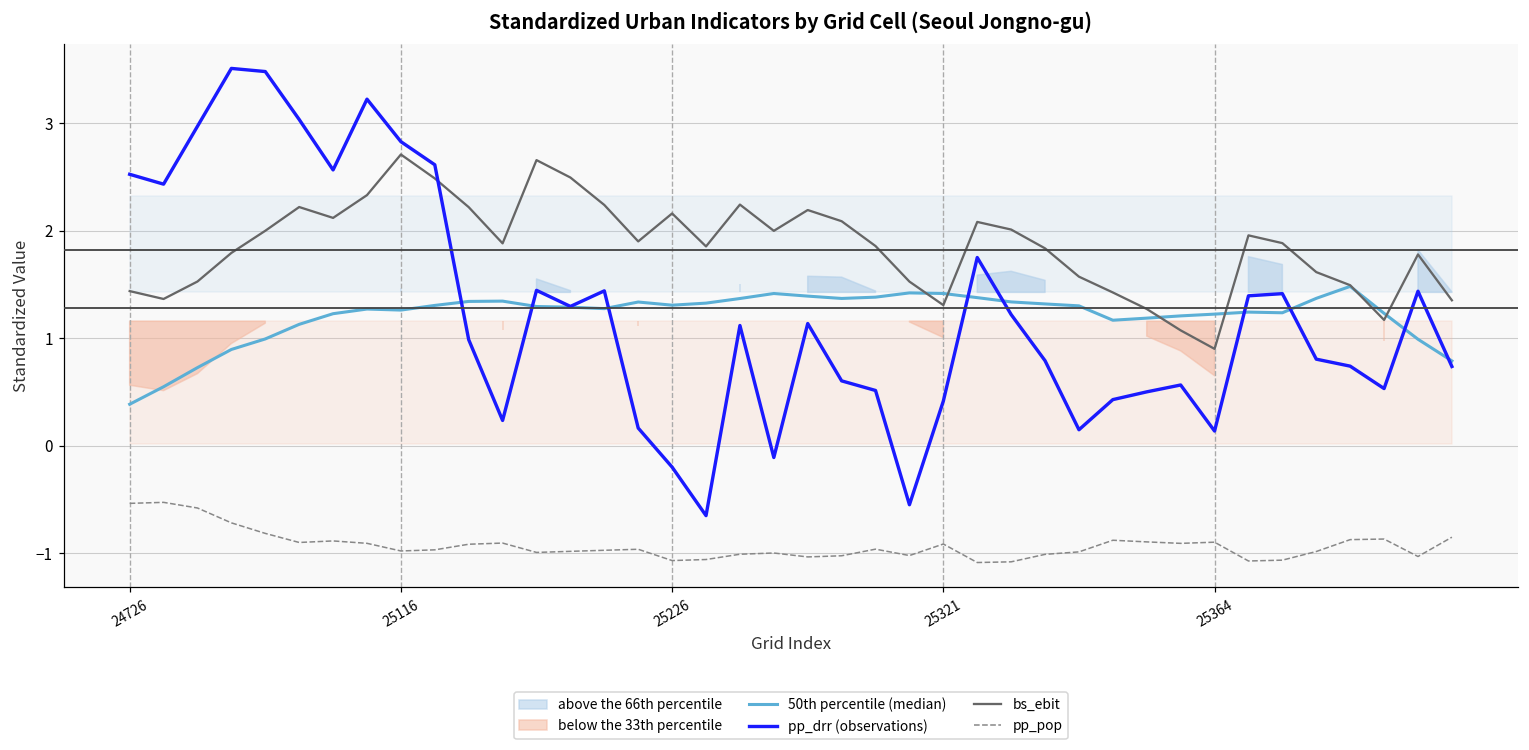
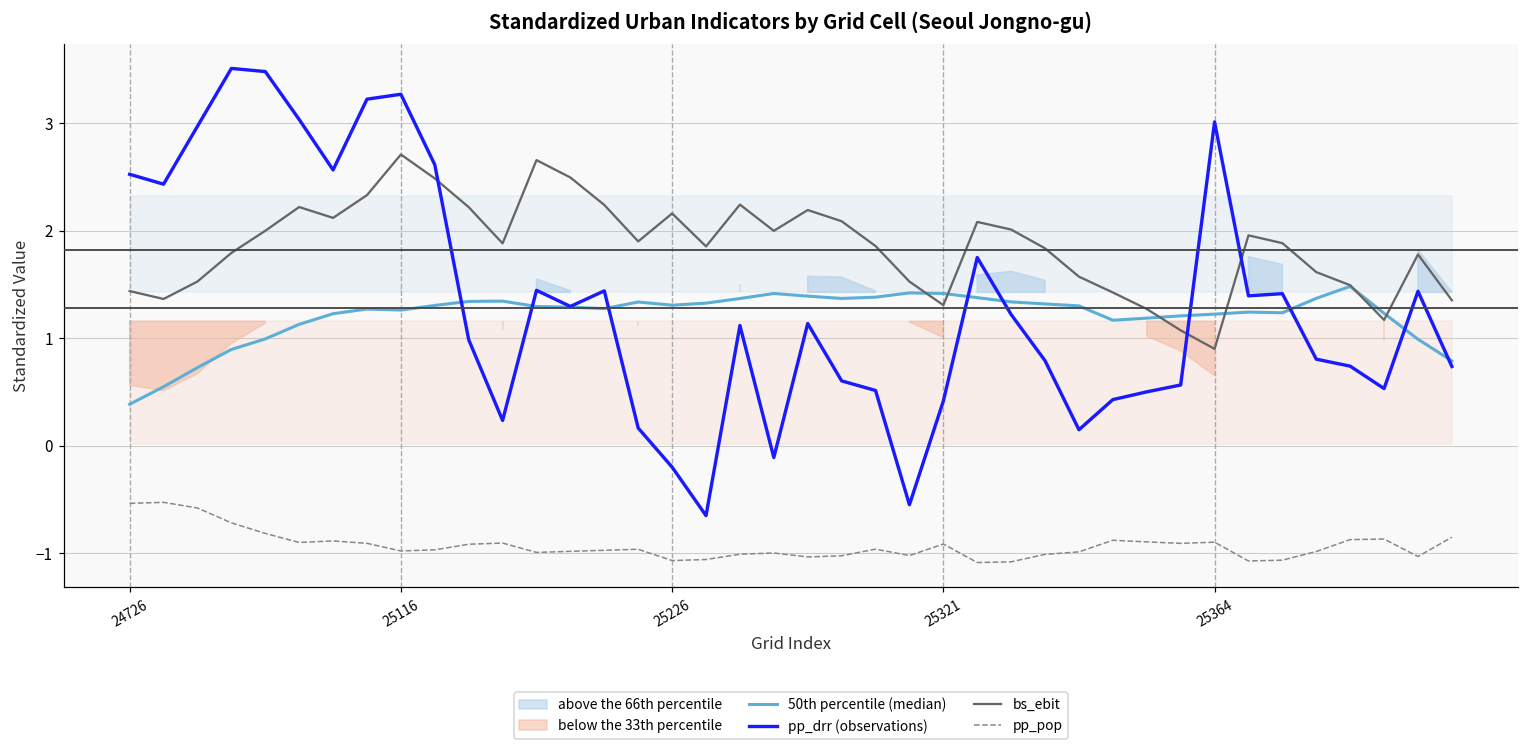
pp_drr (observations), 25116: 2.8 -> 3.3
pp_drr (observations), 25364: 0.1 -> 3.0
